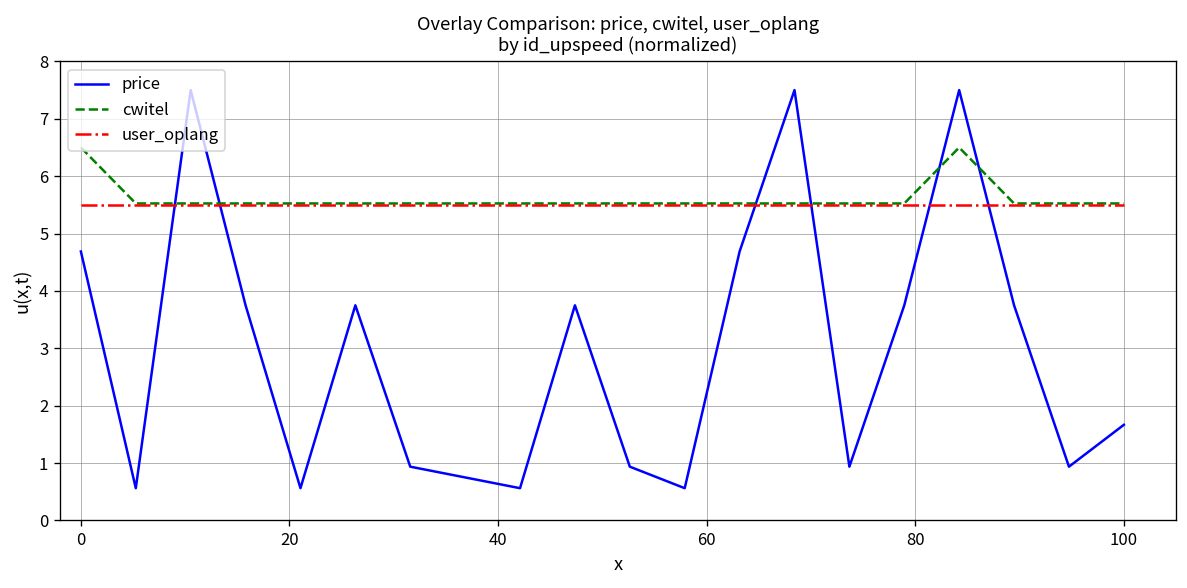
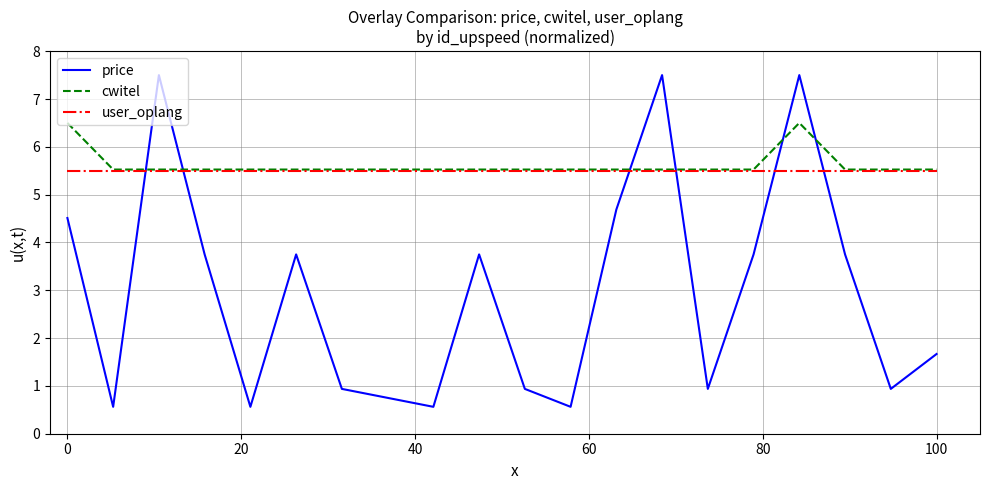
price, 0: 4.7 -> 4.5
